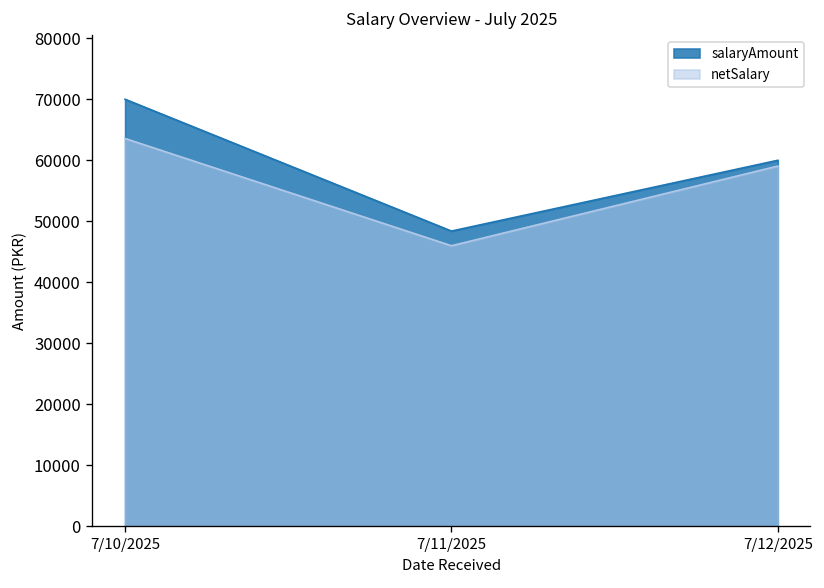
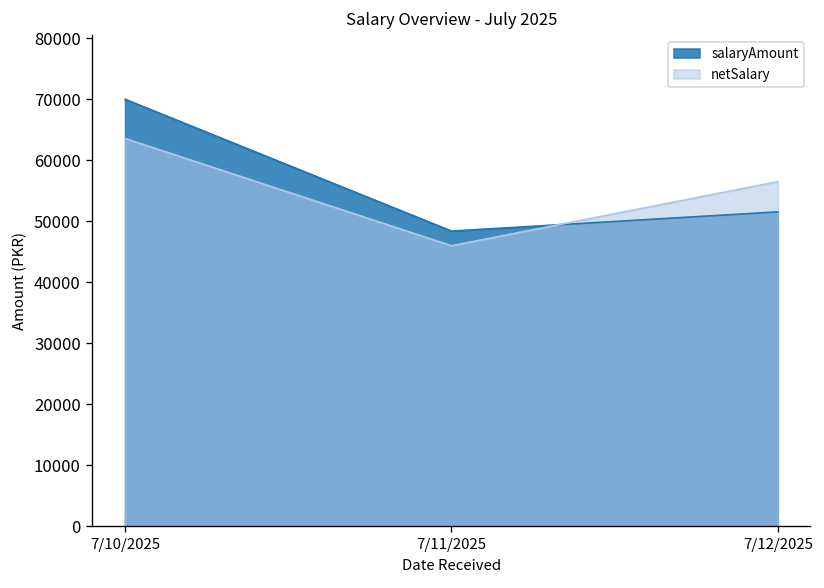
salaryAmount, 7/12/2025: 60000 -> 52000
netSalary, 7/12/2025: 59000 -> 57000
